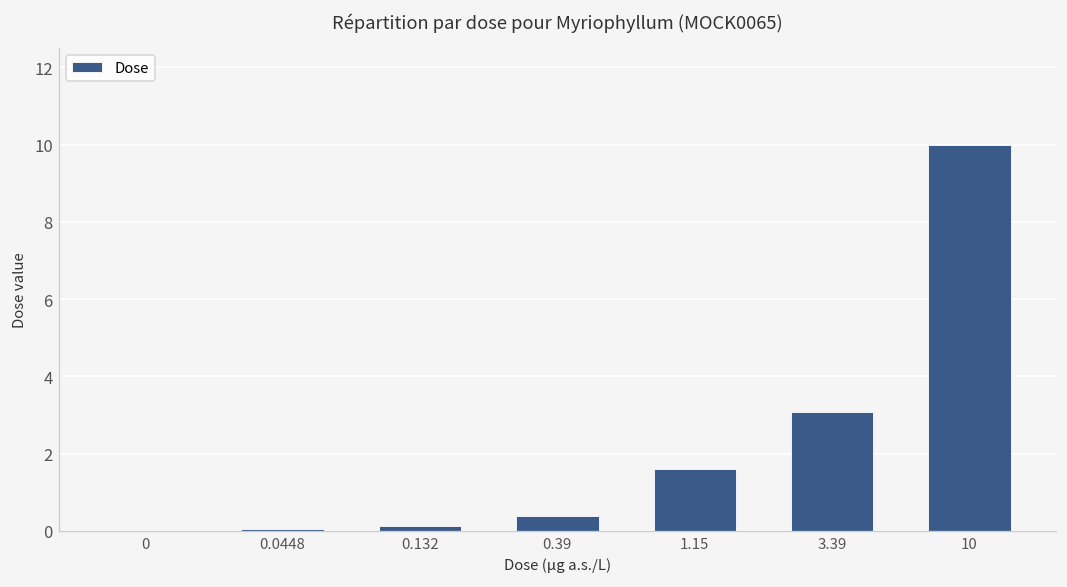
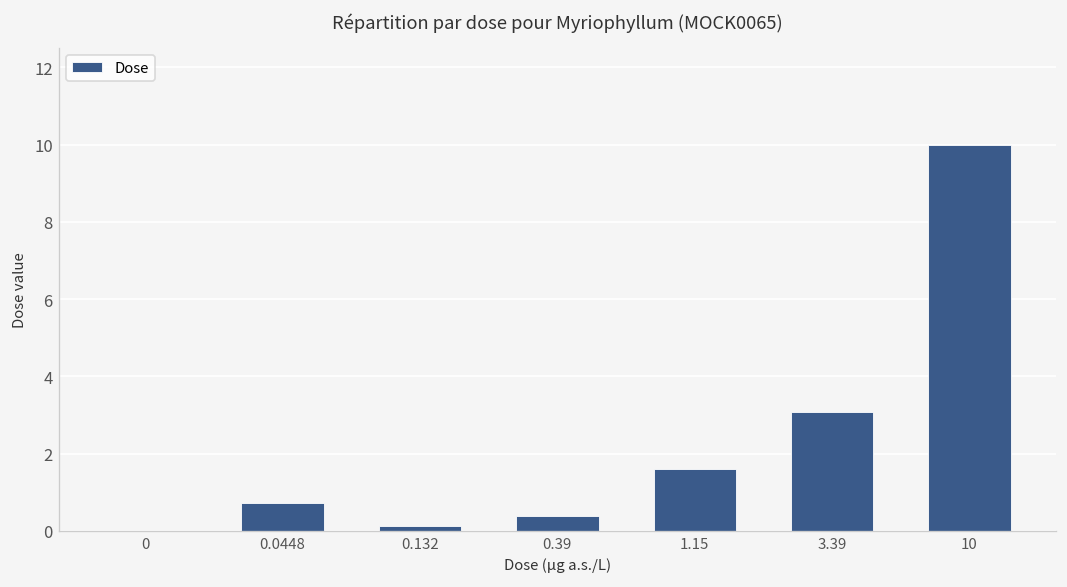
0.0448: 0.0 -> 0.7
